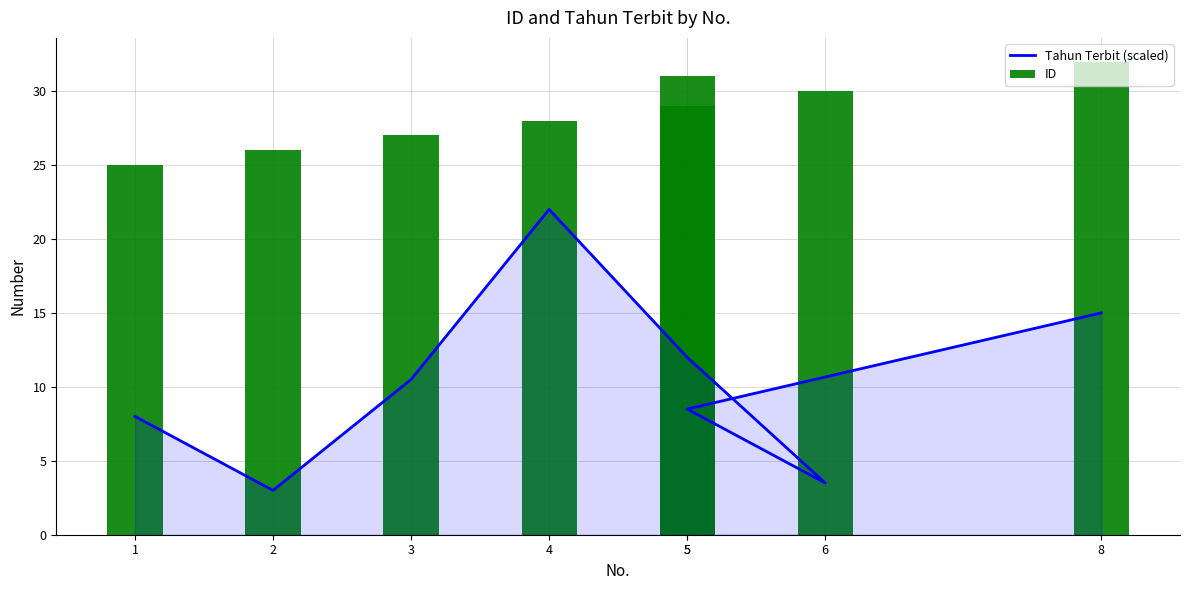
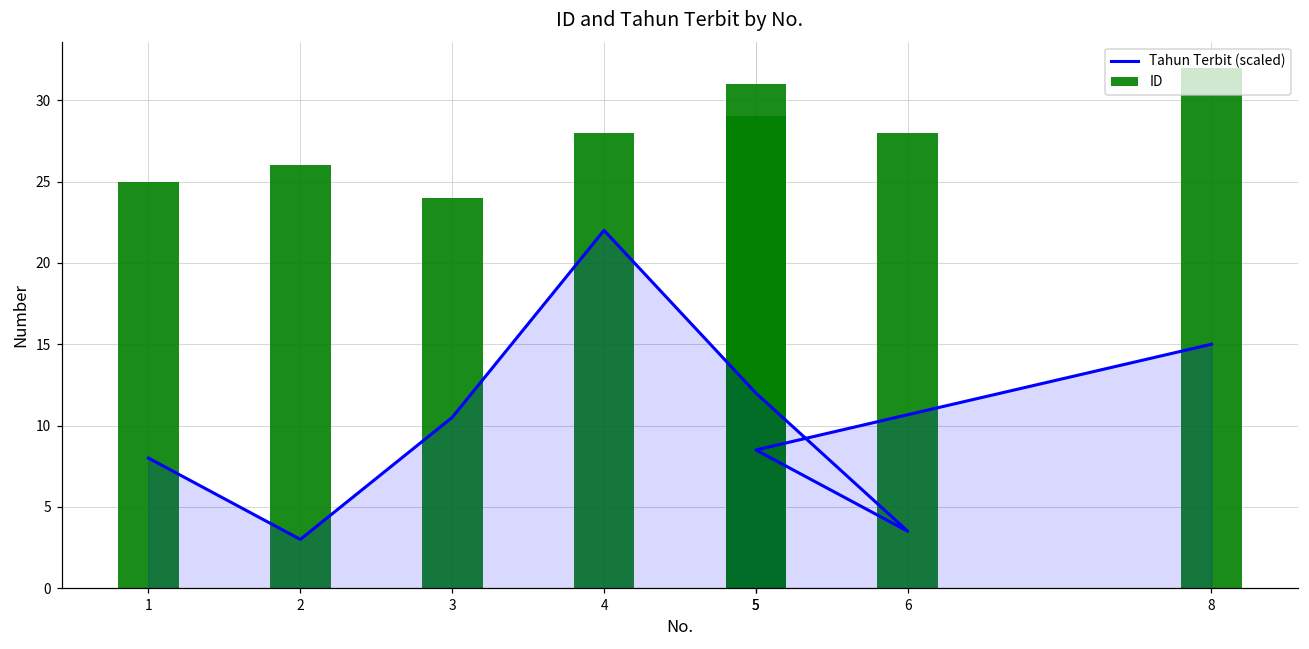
ID, 3: 27 -> 24
ID, 6: 30 -> 28
